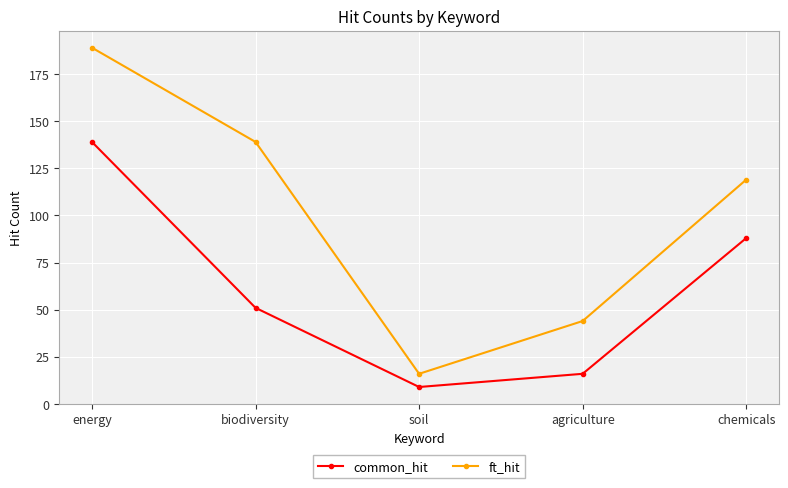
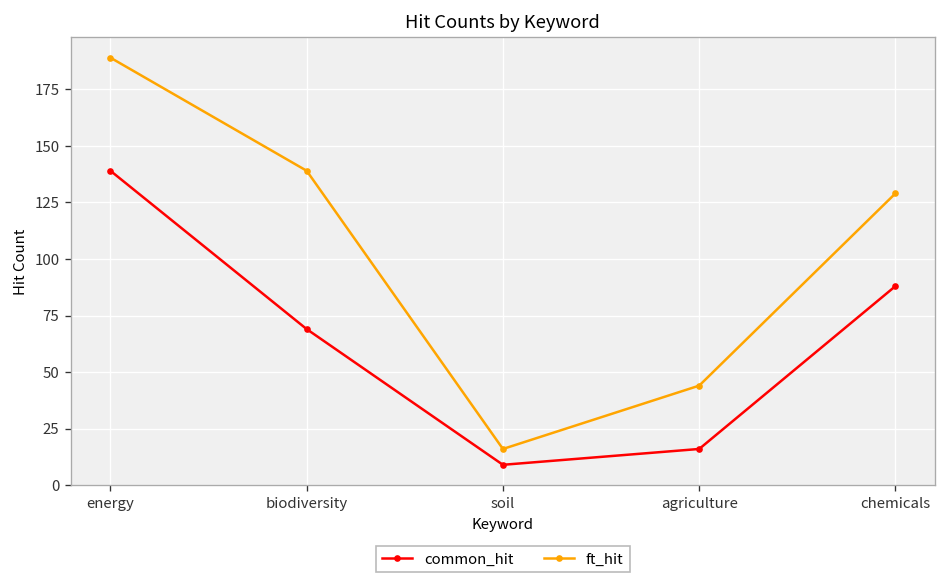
common_hit, biodiversity: 51 -> 69
ft_hit, chemicals: 119 -> 129
